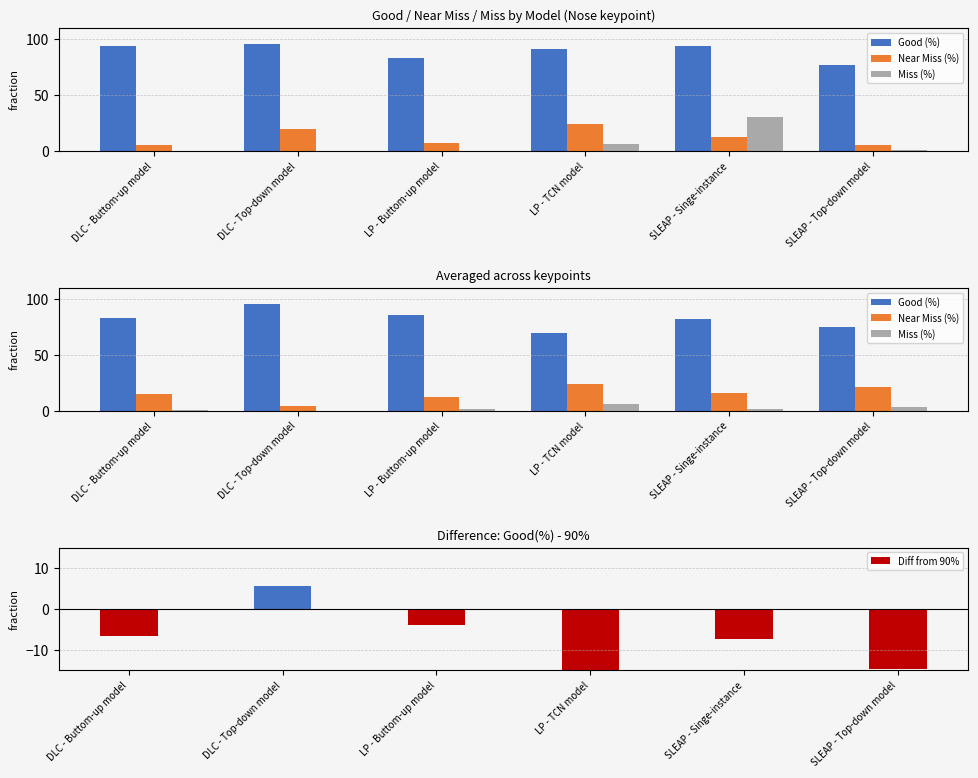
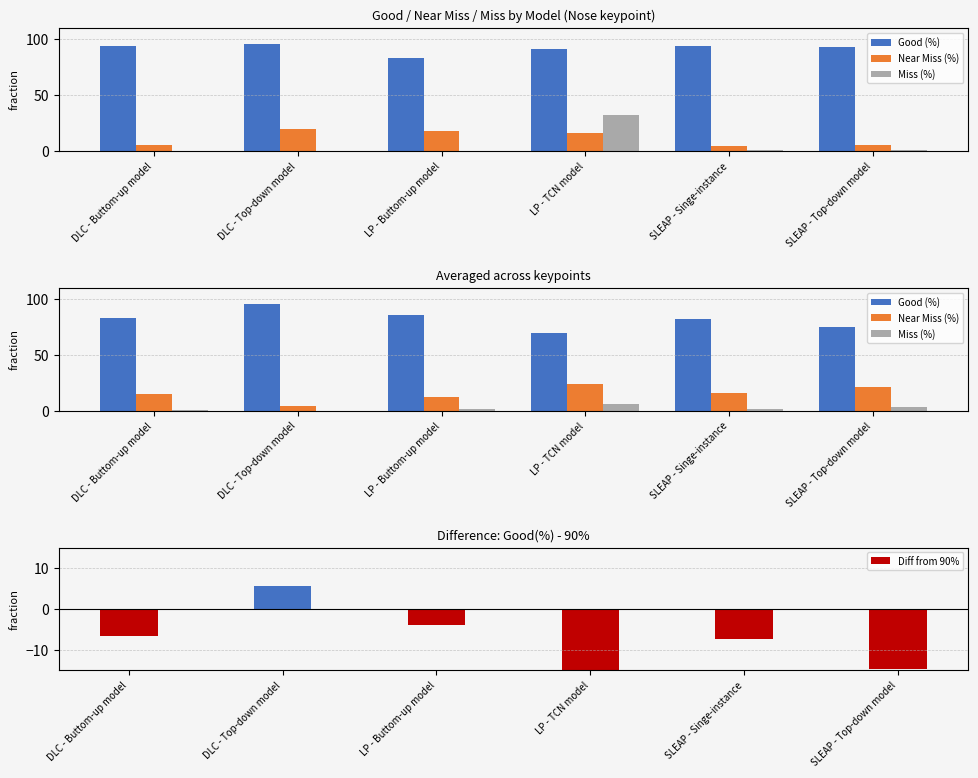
Good / Near Miss / Miss by Model (Nose keypoint), Near Miss (%), LP - Buttom-up model: 7 -> 18
Good / Near Miss / Miss by Model (Nose keypoint), Near Miss (%), LP - TCN model: 25 -> 16
Good / Near Miss / Miss by Model (Nose keypoint), Miss (%), LP - TCN model: 7 -> 33
Good / Near Miss / Miss by Model (Nose keypoint), Near Miss (%), SLEAP - Singe-instance: 12 -> 5
Good / Near Miss / Miss by Model (Nose keypoint), Miss (%), SLEAP - Singe-instance: 30 -> 1
Good / Near Miss / Miss by Model (Nose keypoint), Good (%), SLEAP - Top-down model: 77 -> 93
